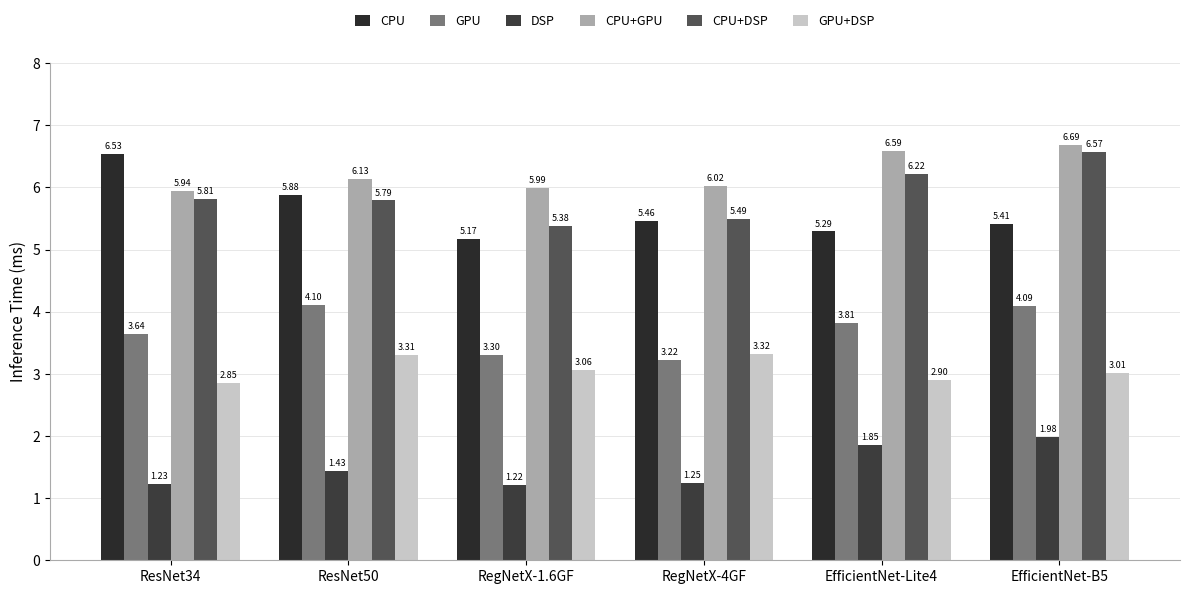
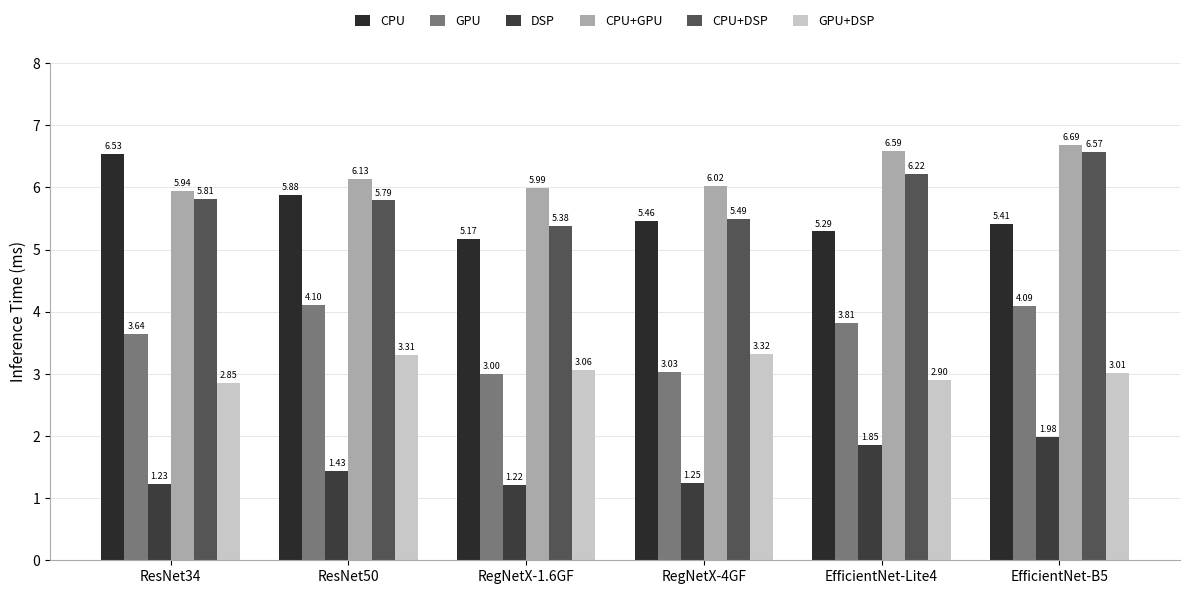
GPU, RegNetX-1.6GF: 3.30 -> 3.00
GPU, RegNetX-4GF: 3.22 -> 3.03
